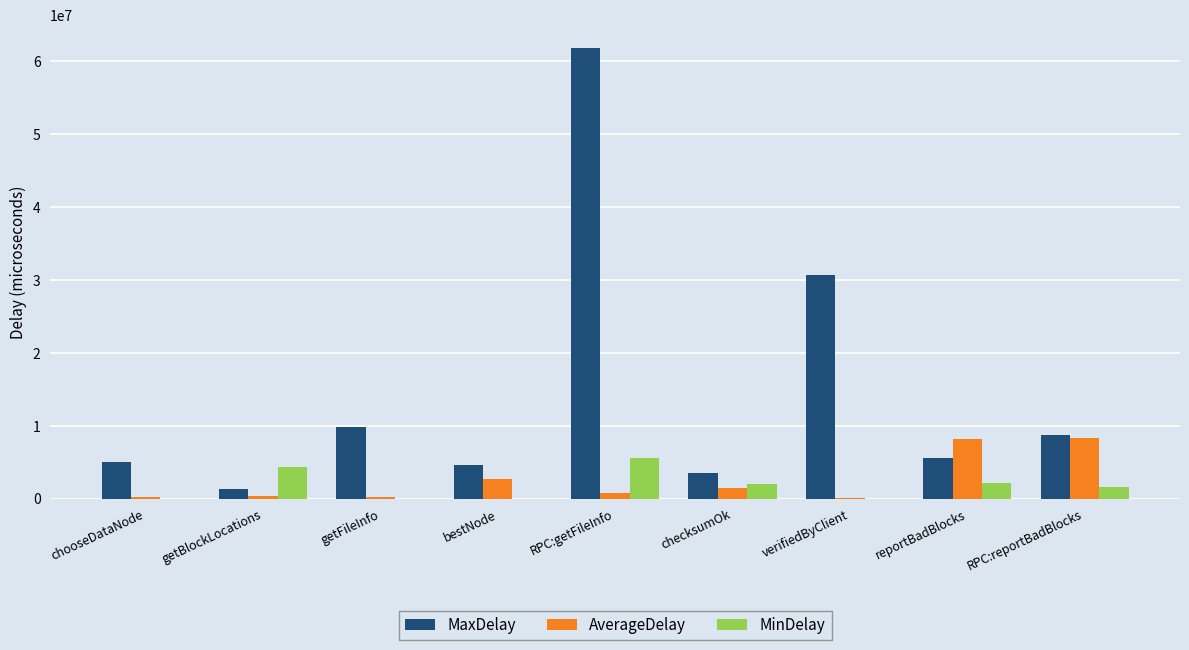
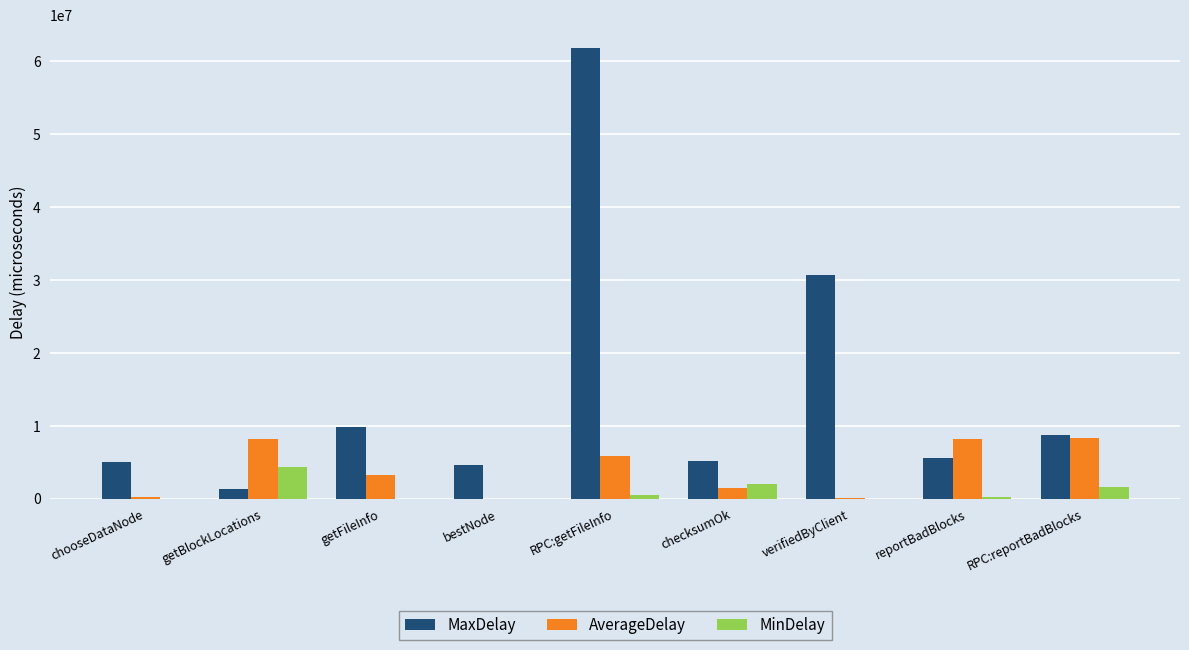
AverageDelay, getBlockLocations: 0 -> 8000000
AverageDelay, getFileInfo: 0 -> 3000000
AverageDelay, bestNode: 3000000 -> 0
AverageDelay, RPC:getFileInfo: 1000000 -> 6000000
MinDelay, RPC:getFileInfo: 6000000 -> 0
MaxDelay, checksumOk: 4000000 -> 5000000
MinDelay, reportBadBlocks: 2000000 -> 0
